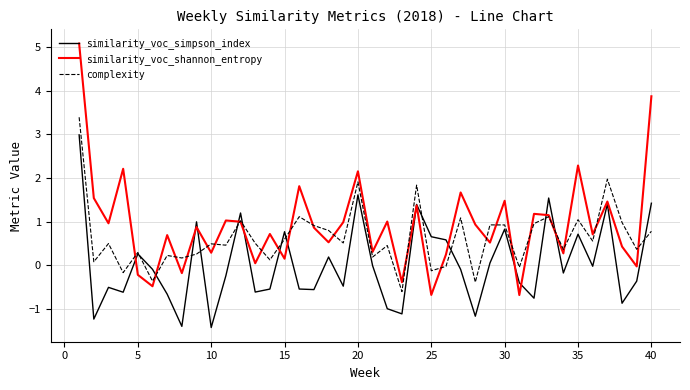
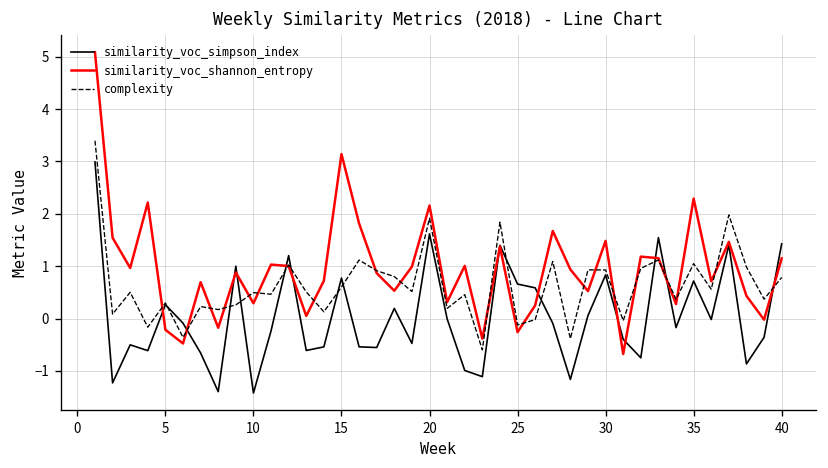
similarity_voc_shannon_entropy, 15: 0.2 -> 3.1
similarity_voc_shannon_entropy, 25: -0.7 -> -0.3
similarity_voc_shannon_entropy, 40: 3.9 -> 1.1
